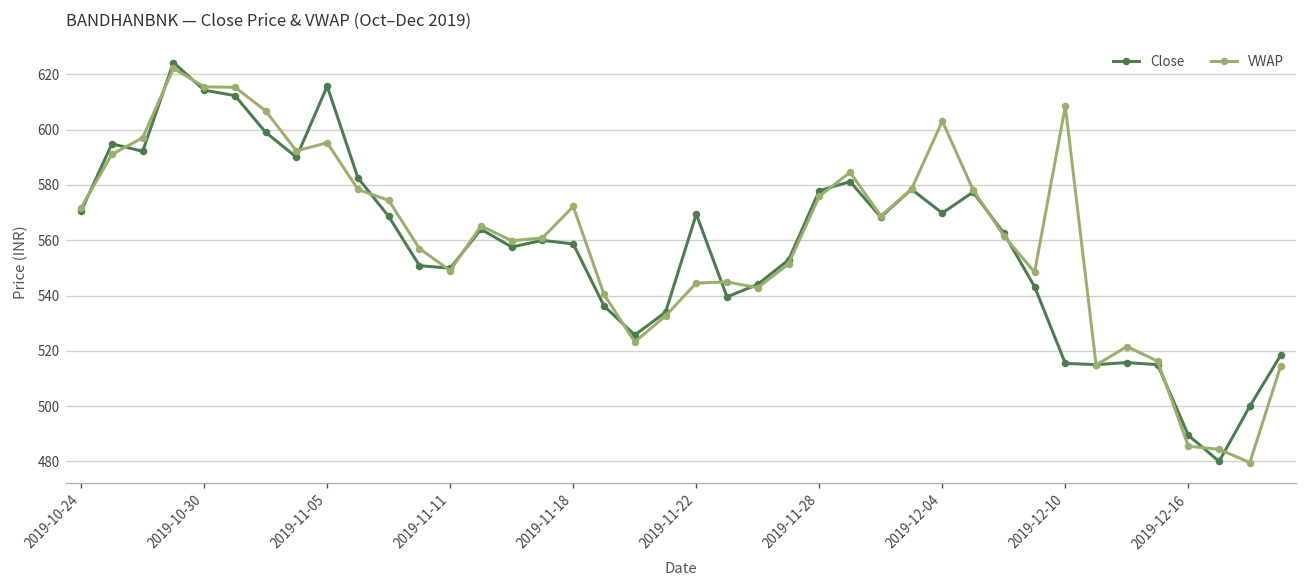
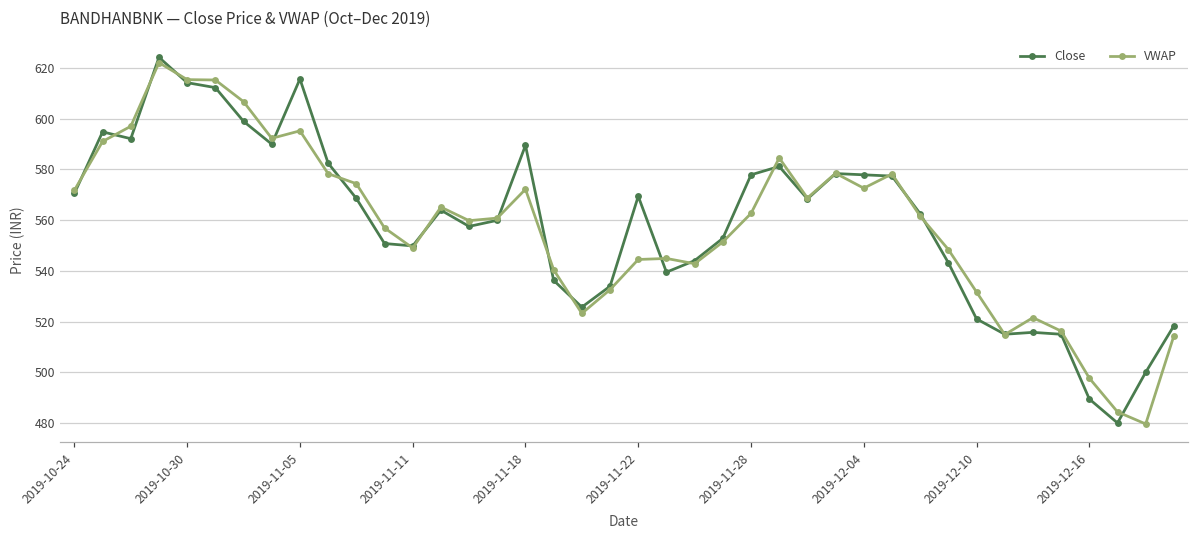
Close, 2019-11-18: 559 -> 590
VWAP, 2019-11-28: 576 -> 563
Close, 2019-12-04: 570 -> 578
VWAP, 2019-12-04: 603 -> 573
Close, 2019-12-10: 515 -> 521
VWAP, 2019-12-10: 608 -> 532
VWAP, 2019-12-16: 486 -> 498
